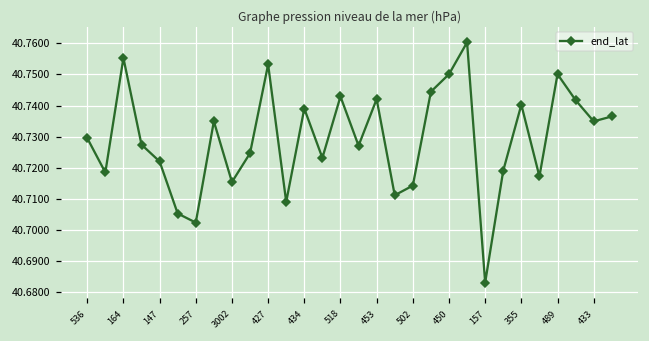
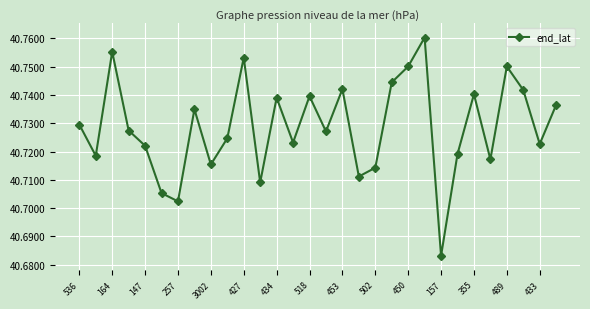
518: 40.743 -> 40.740
433: 40.735 -> 40.723
